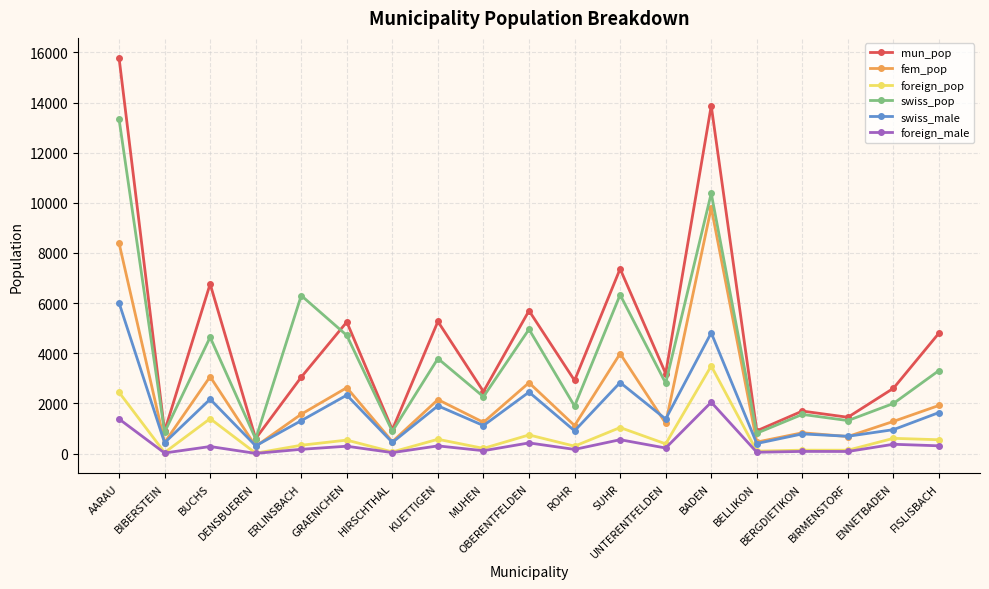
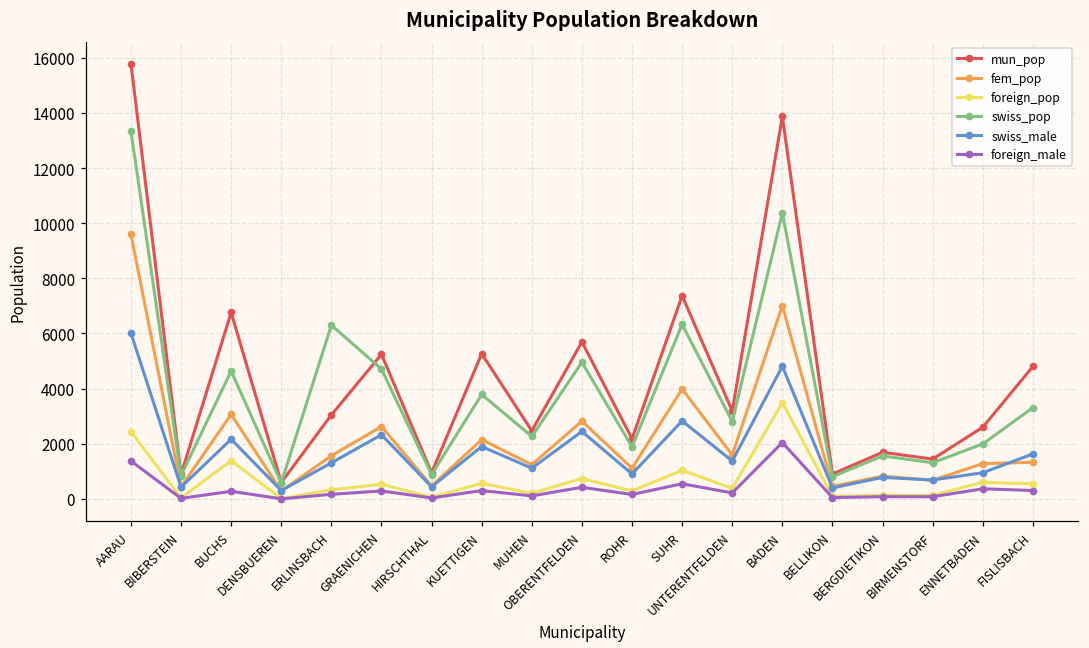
fem_pop, AARAU: 8400 -> 9600
mun_pop, ROHR: 2900 -> 2200
fem_pop, UNTERENTFELDEN: 1200 -> 1600
fem_pop, BADEN: 9800 -> 7000
fem_pop, FISLISBACH: 1900 -> 1300
